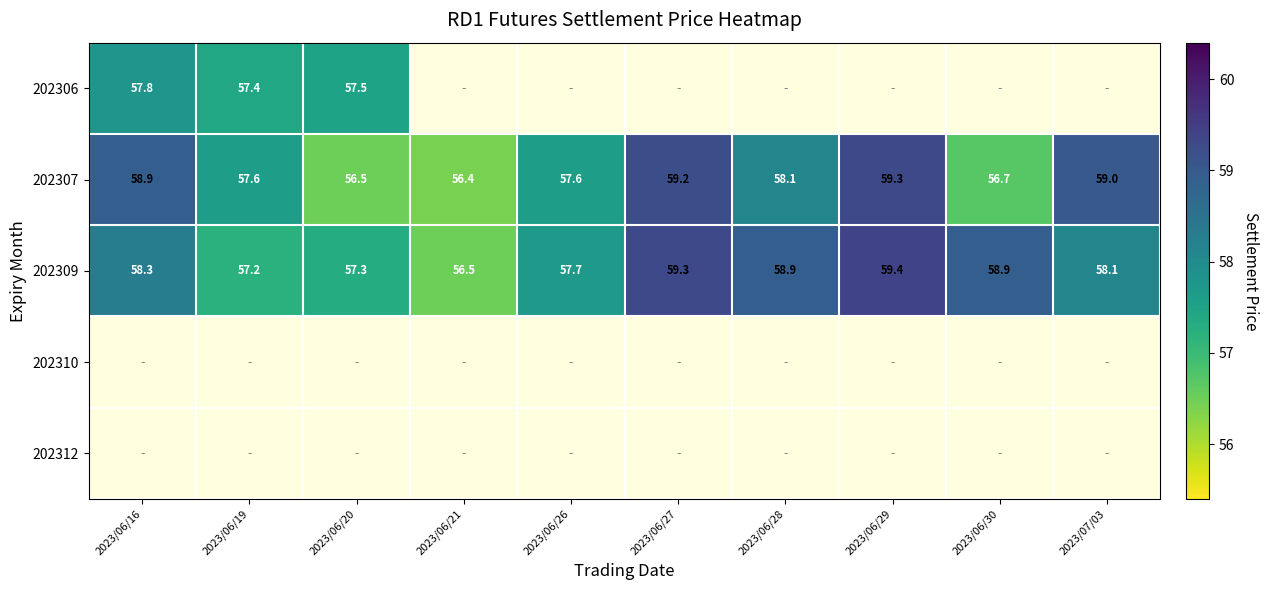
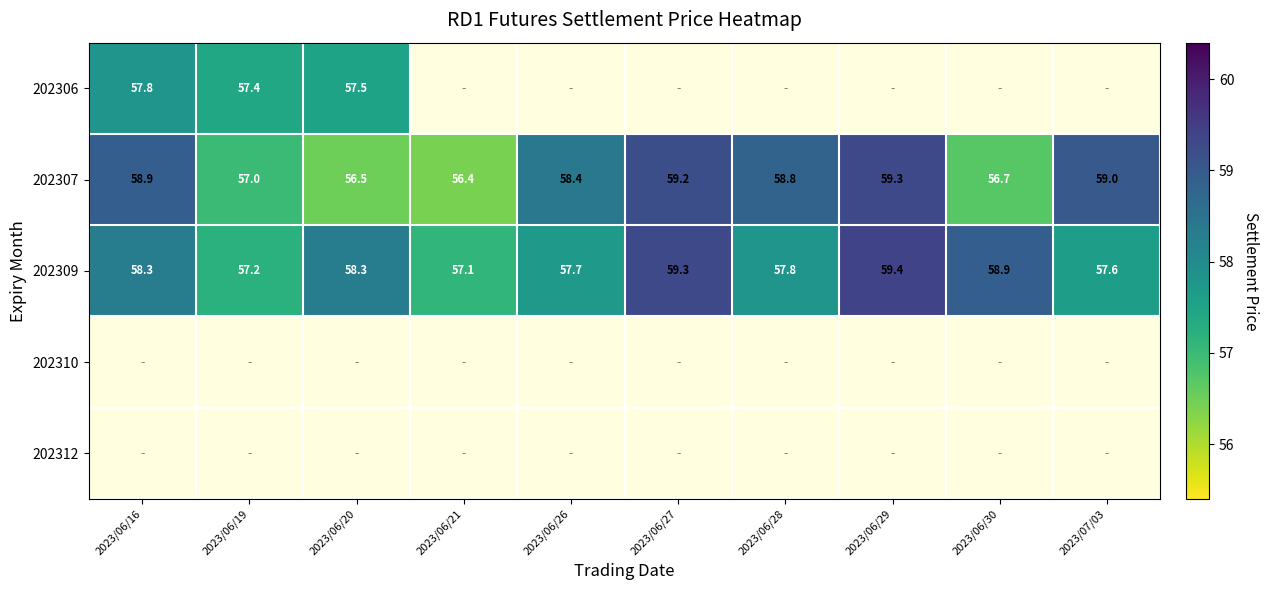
202307, 2023/06/19: 57.6 -> 57.0
202307, 2023/06/26: 57.6 -> 58.4
202307, 2023/06/28: 58.1 -> 58.8
202309, 2023/06/20: 57.3 -> 58.3
202309, 2023/06/21: 56.5 -> 57.1
202309, 2023/06/28: 58.9 -> 57.8
202309, 2023/07/03: 58.1 -> 57.6
